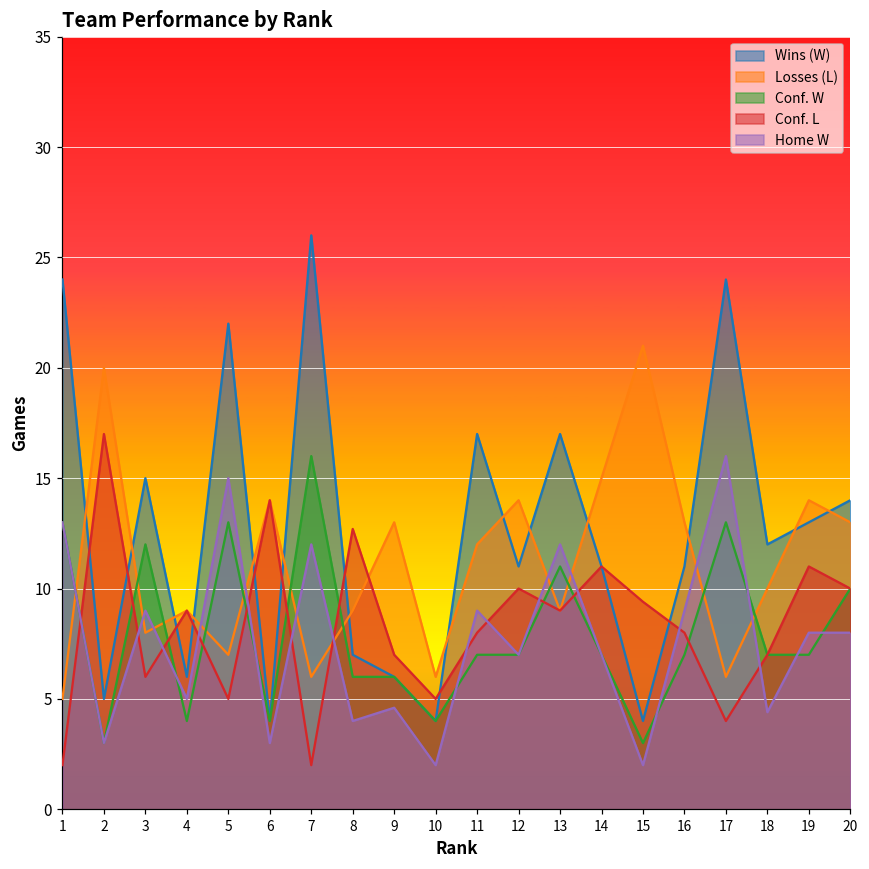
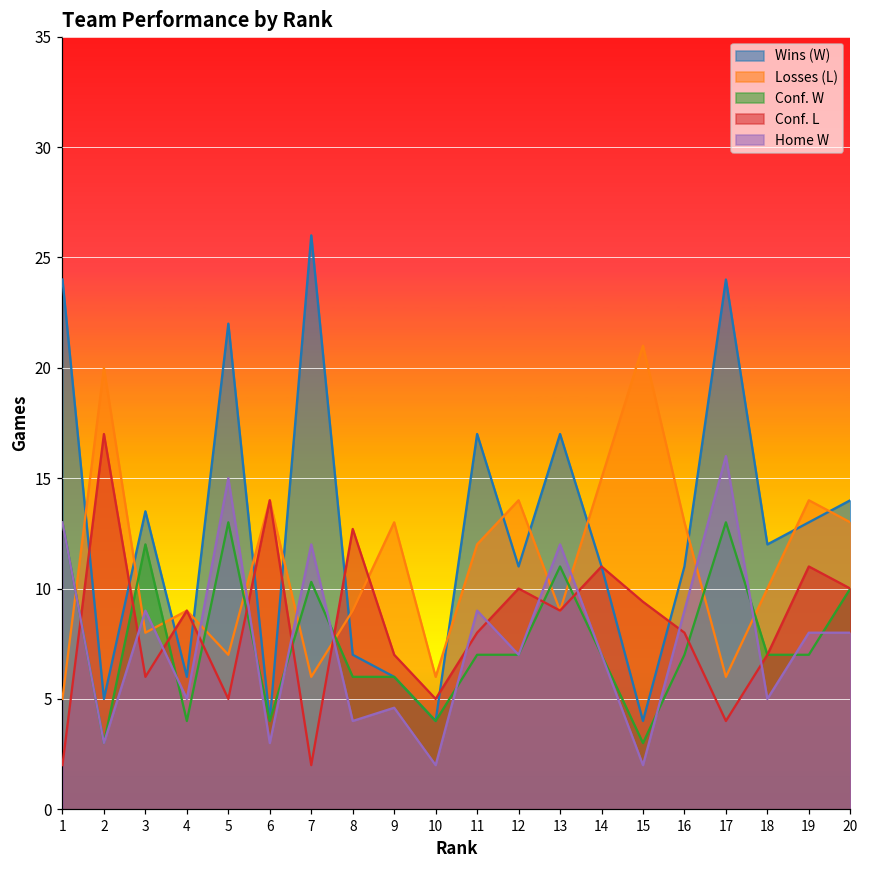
Wins (W), 3: 15.0 -> 13.5
Conf. W, 7: 16.0 -> 10.3
Home W, 18: 4.4 -> 5.0
